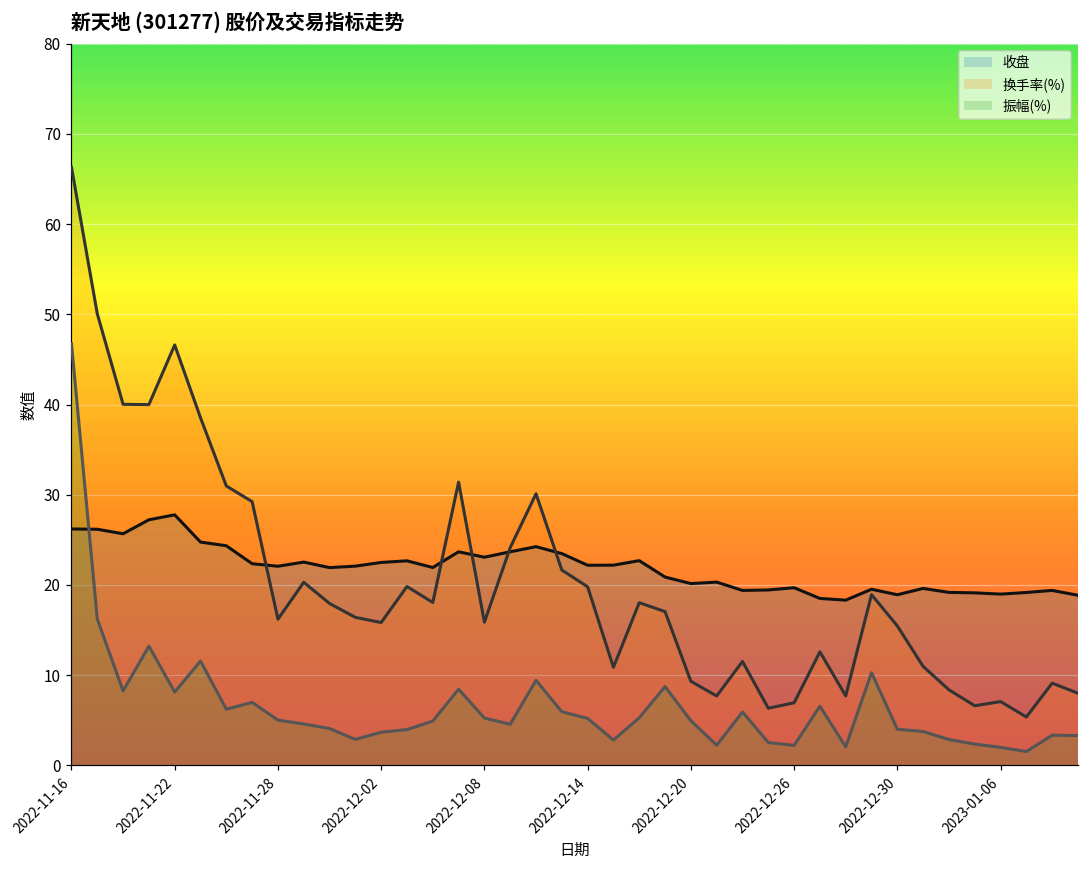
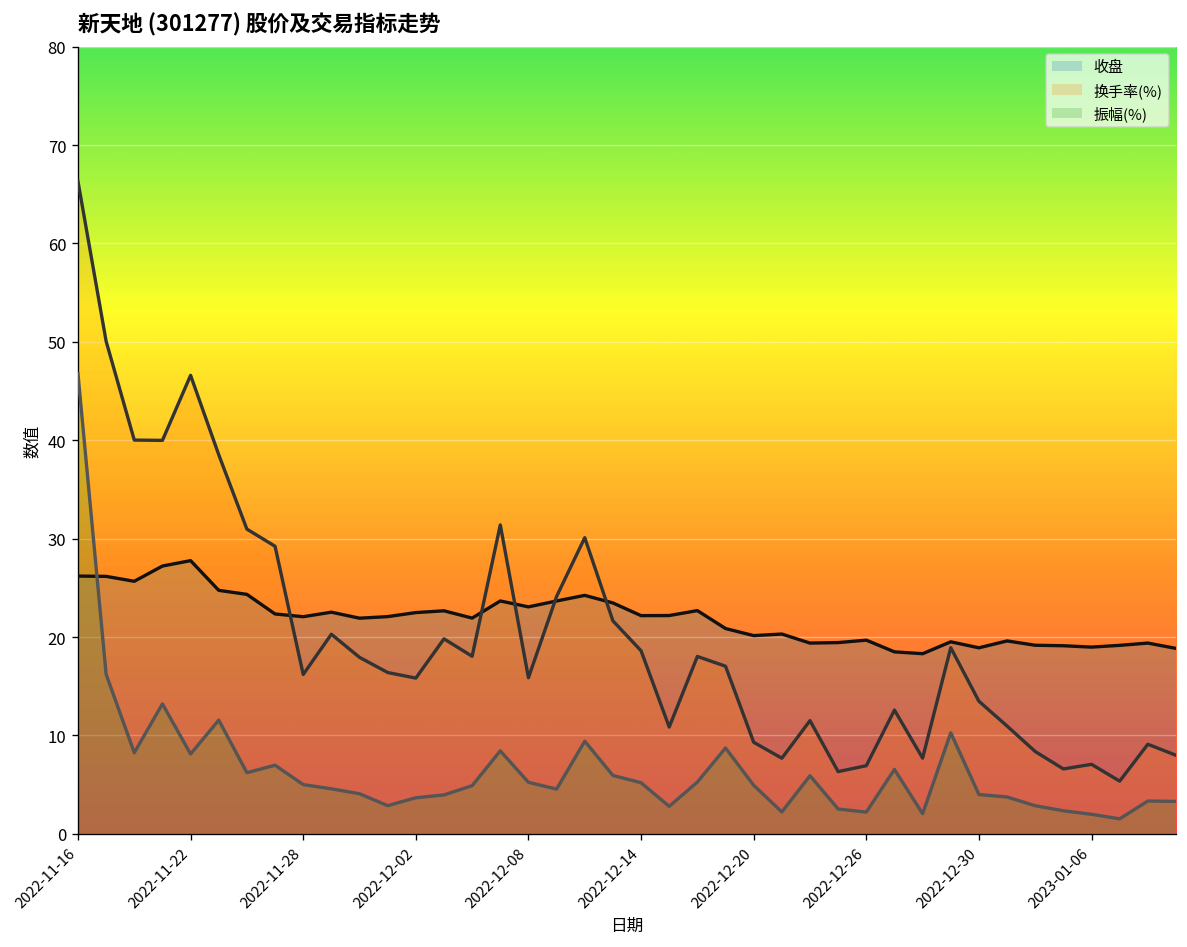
换手率(%), 2022-12-14: 20 -> 19
换手率(%), 2022-12-30: 15 -> 13
